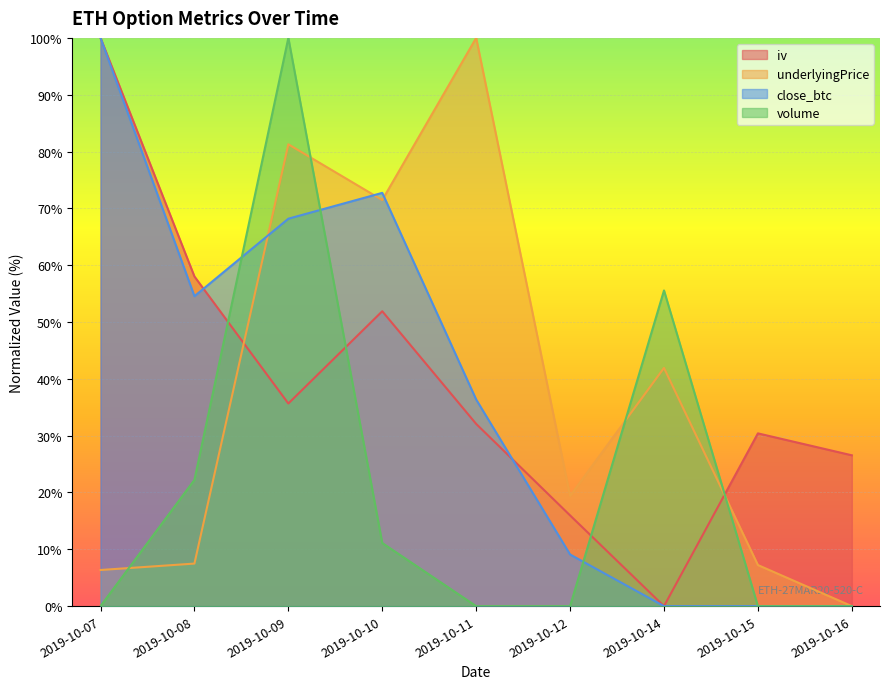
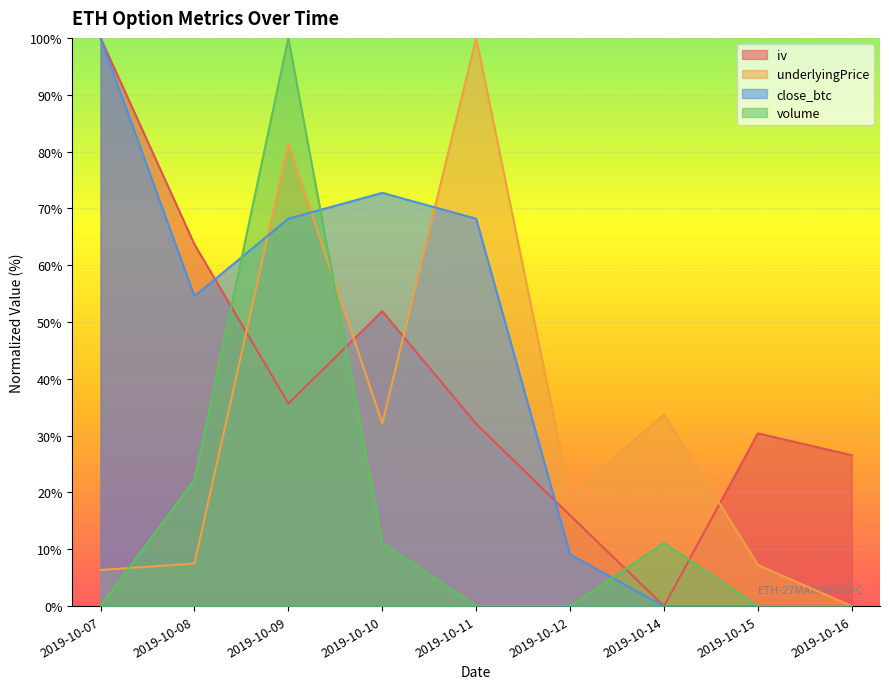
iv, 2019-10-08: 58% -> 64%
underlyingPrice, 2019-10-10: 71% -> 32%
close_btc, 2019-10-11: 36% -> 68%
underlyingPrice, 2019-10-14: 42% -> 34%
volume, 2019-10-14: 56% -> 11%
